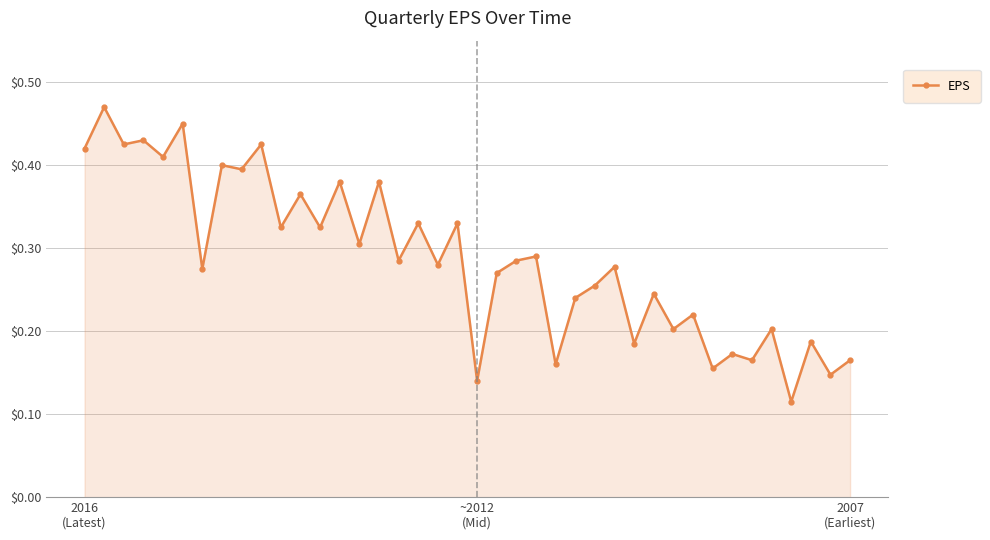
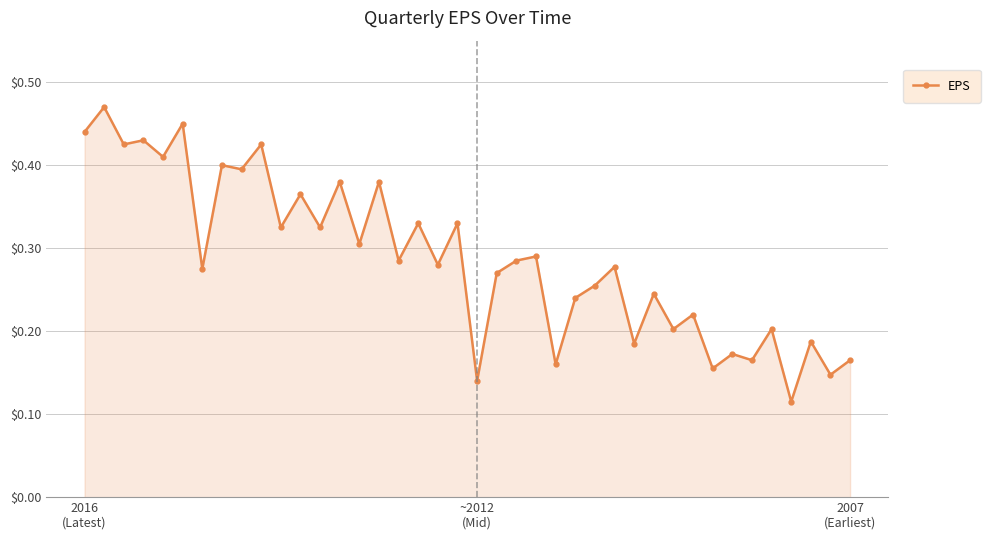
2016 (Latest): $0.42 -> $0.44
